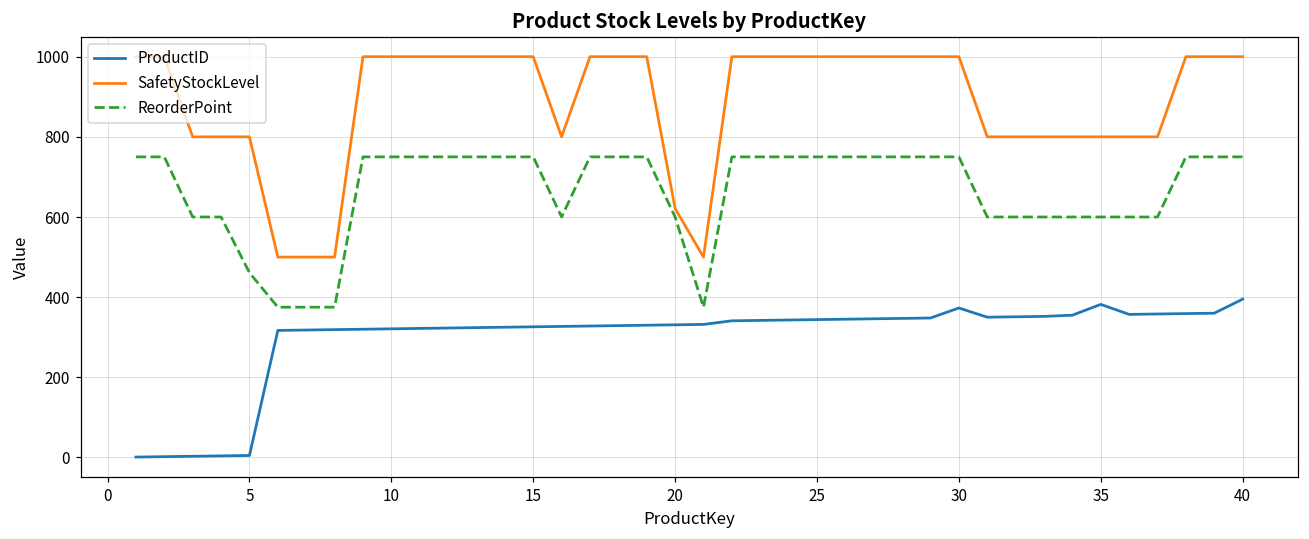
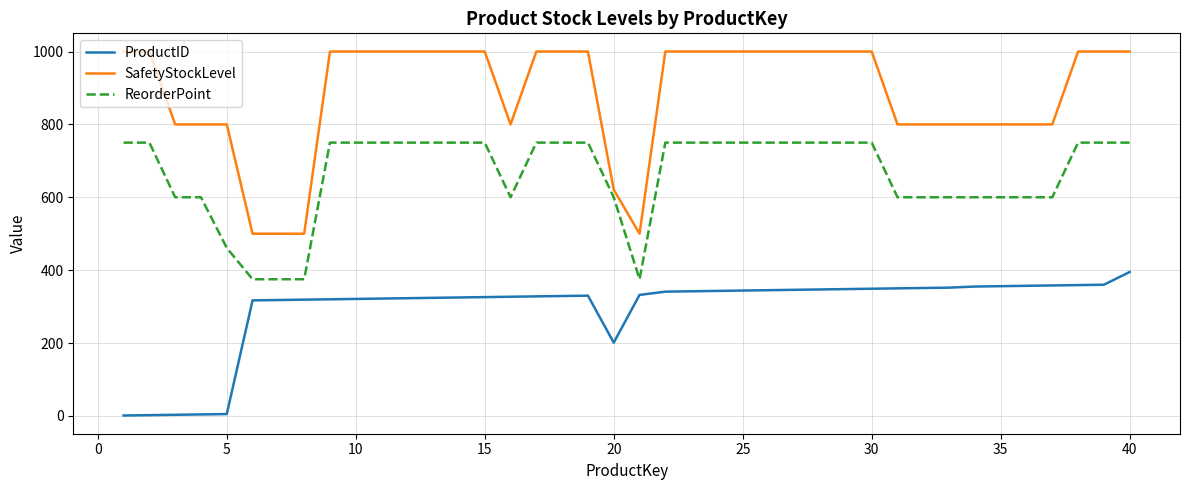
ProductID, 20: 330 -> 200
ProductID, 30: 370 -> 350
ProductID, 35: 380 -> 360
